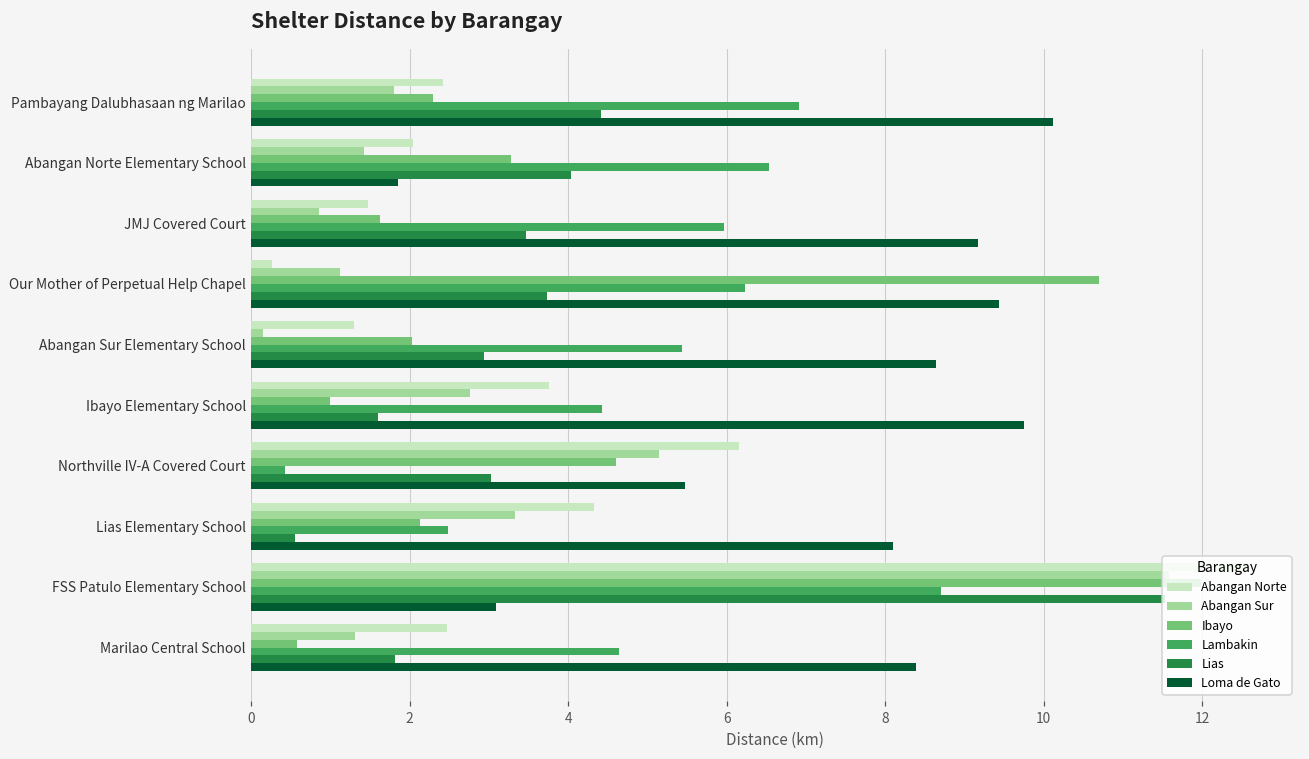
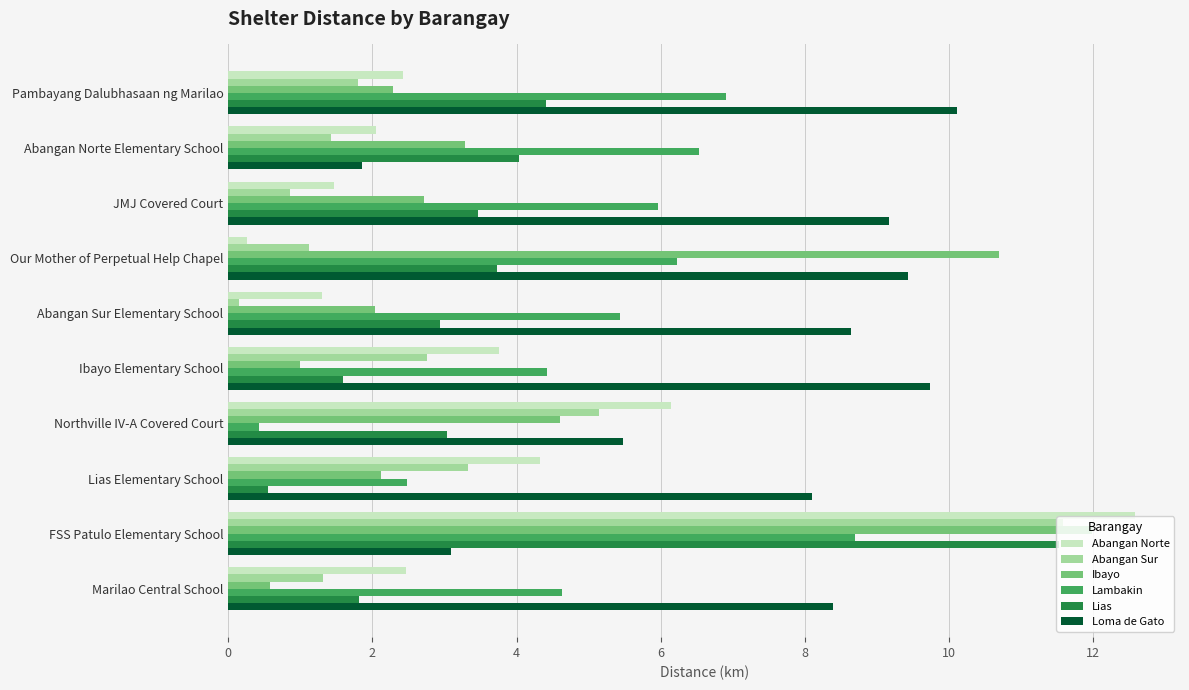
Ibayo, JMJ Covered Court: 1.6 -> 2.7
